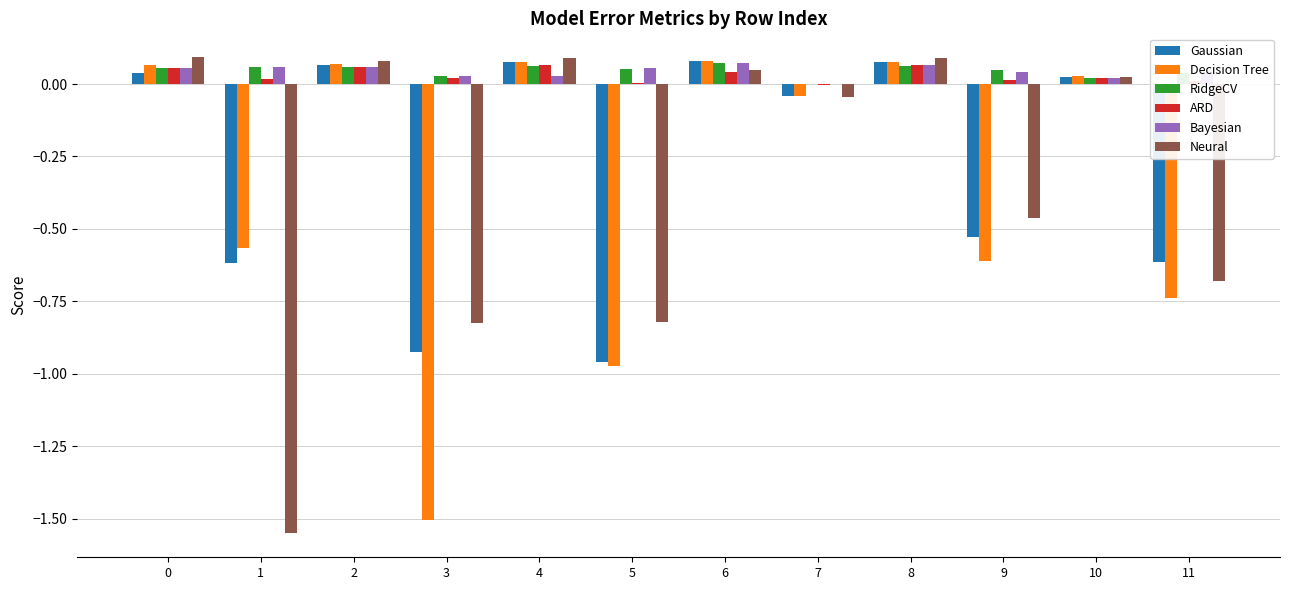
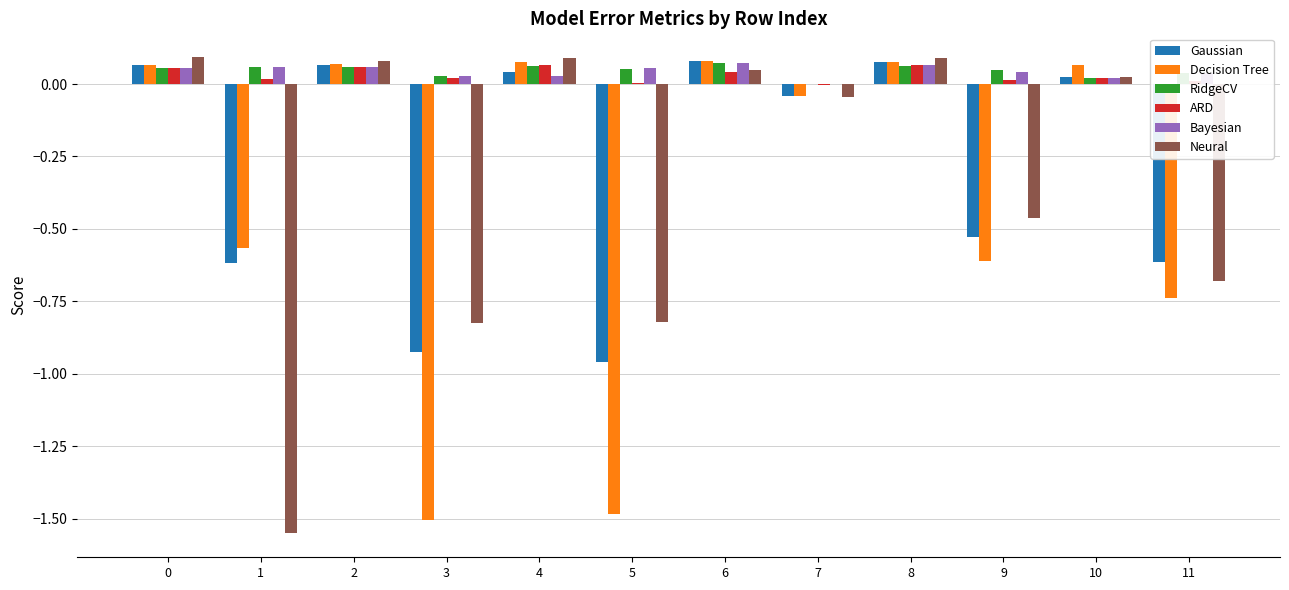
Gaussian, 0: 0.04 -> 0.07
Gaussian, 4: 0.08 -> 0.04
Decision Tree, 5: -0.97 -> -1.49
Decision Tree, 10: 0.03 -> 0.07
